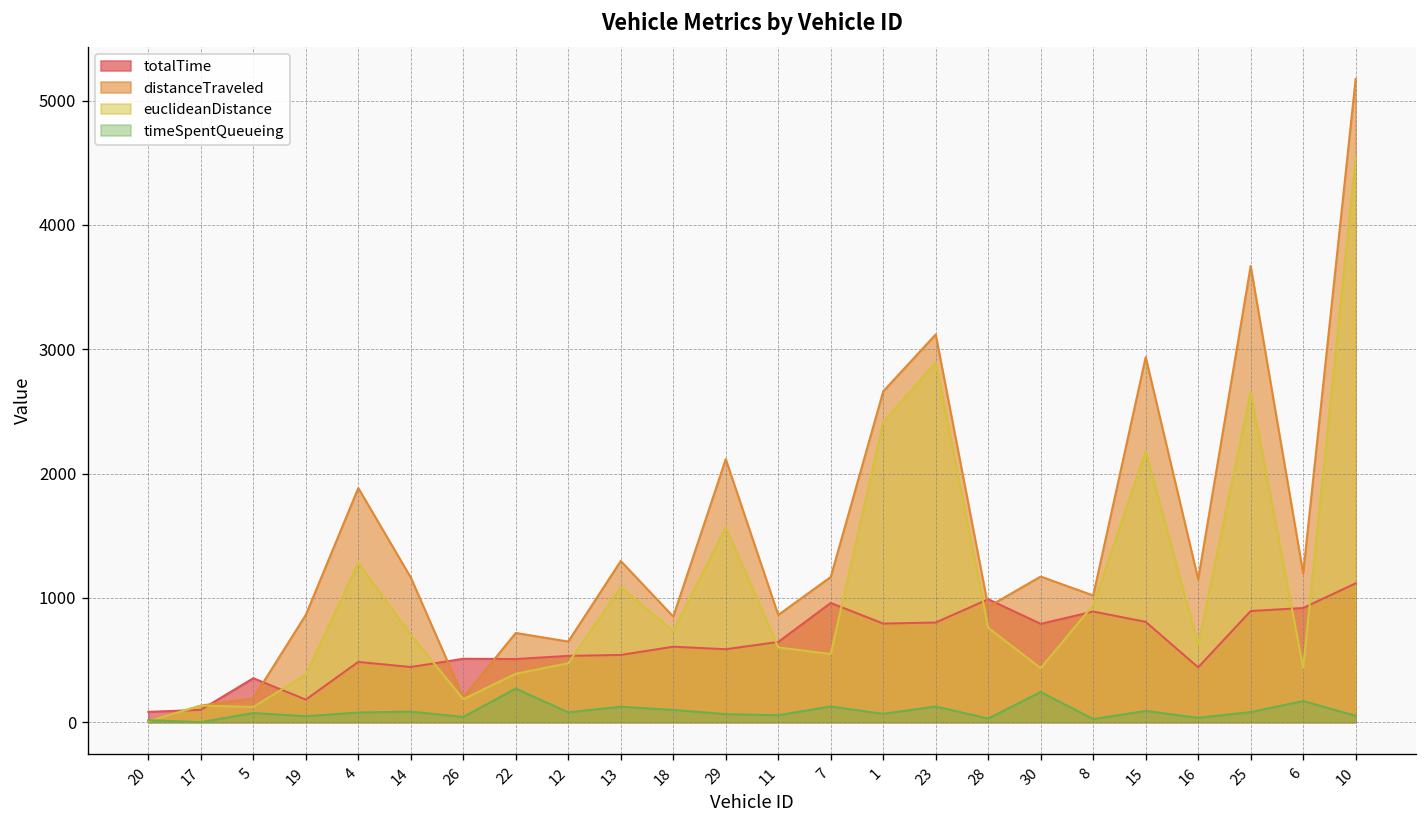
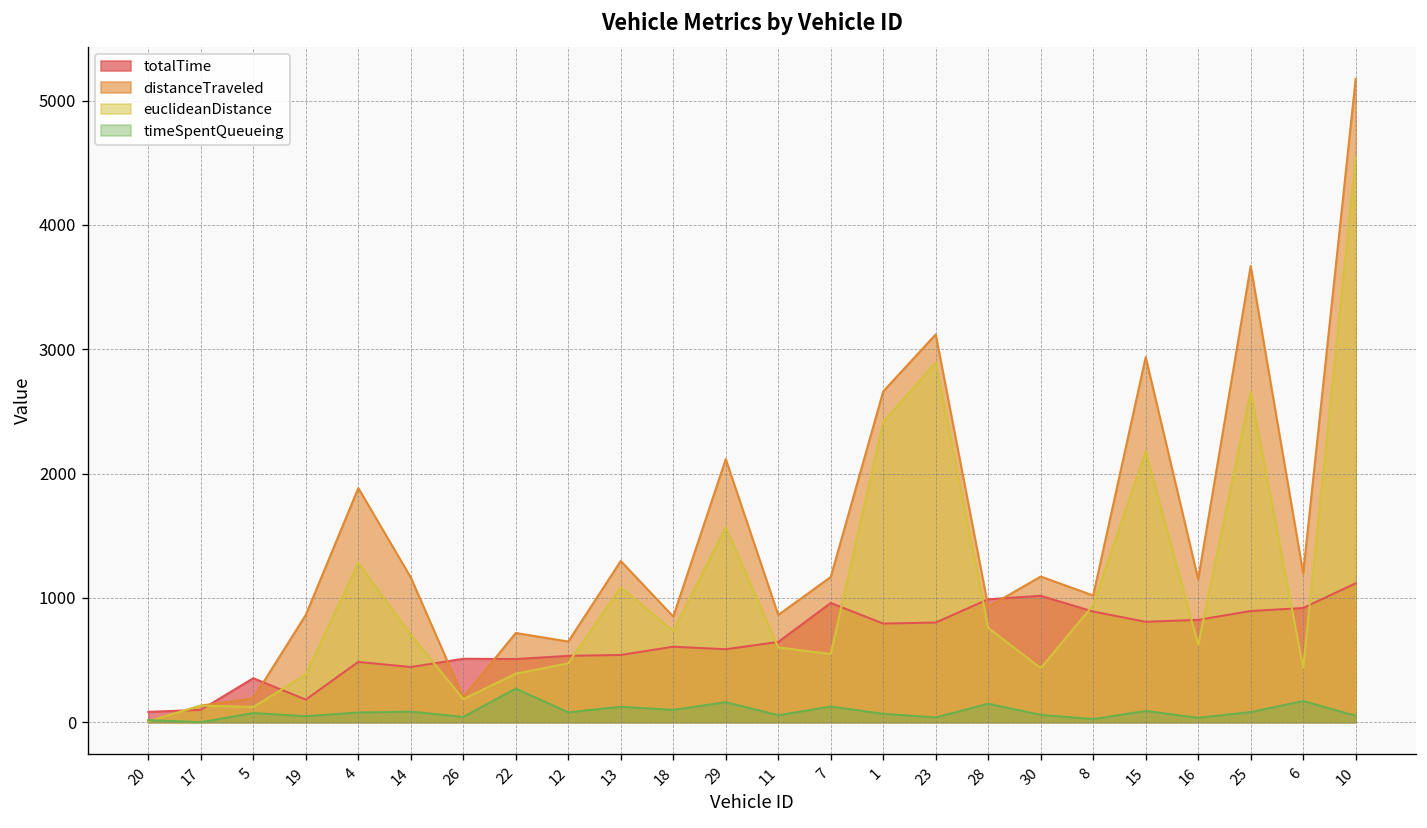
timeSpentQueueing, 29: 70 -> 160
timeSpentQueueing, 23: 130 -> 40
timeSpentQueueing, 28: 30 -> 150
totalTime, 30: 790 -> 1020
timeSpentQueueing, 30: 240 -> 60
totalTime, 16: 440 -> 820
